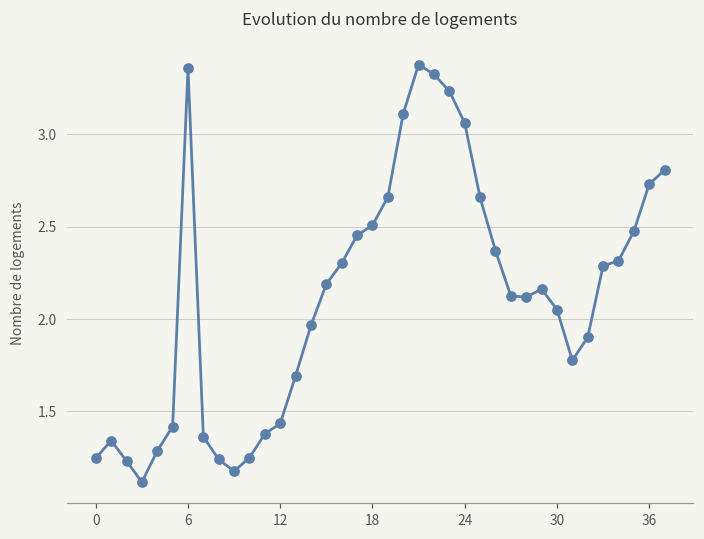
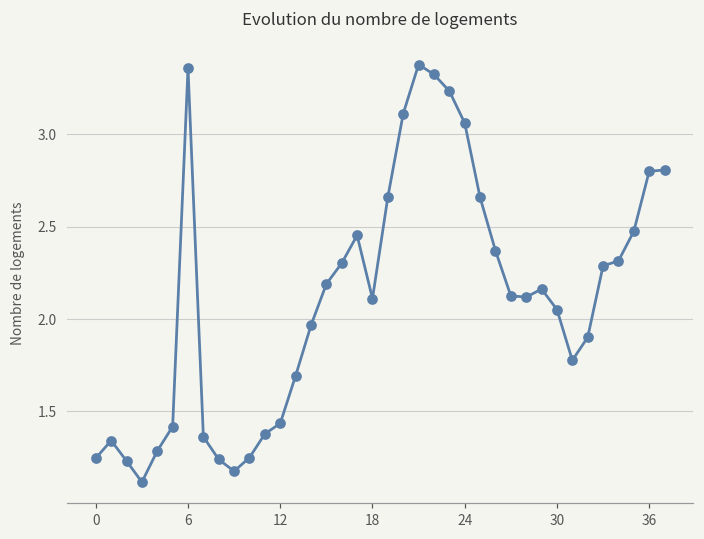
18: 2.51 -> 2.11
36: 2.73 -> 2.80
